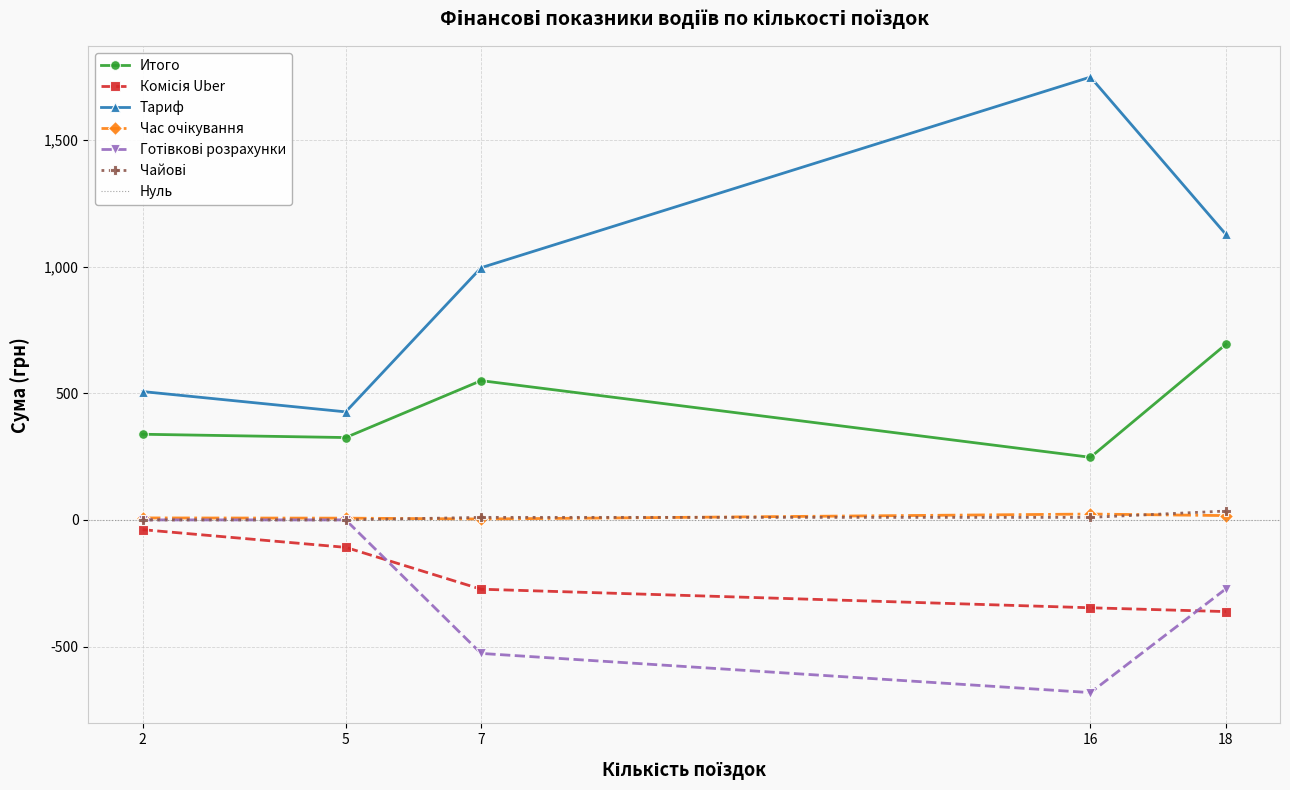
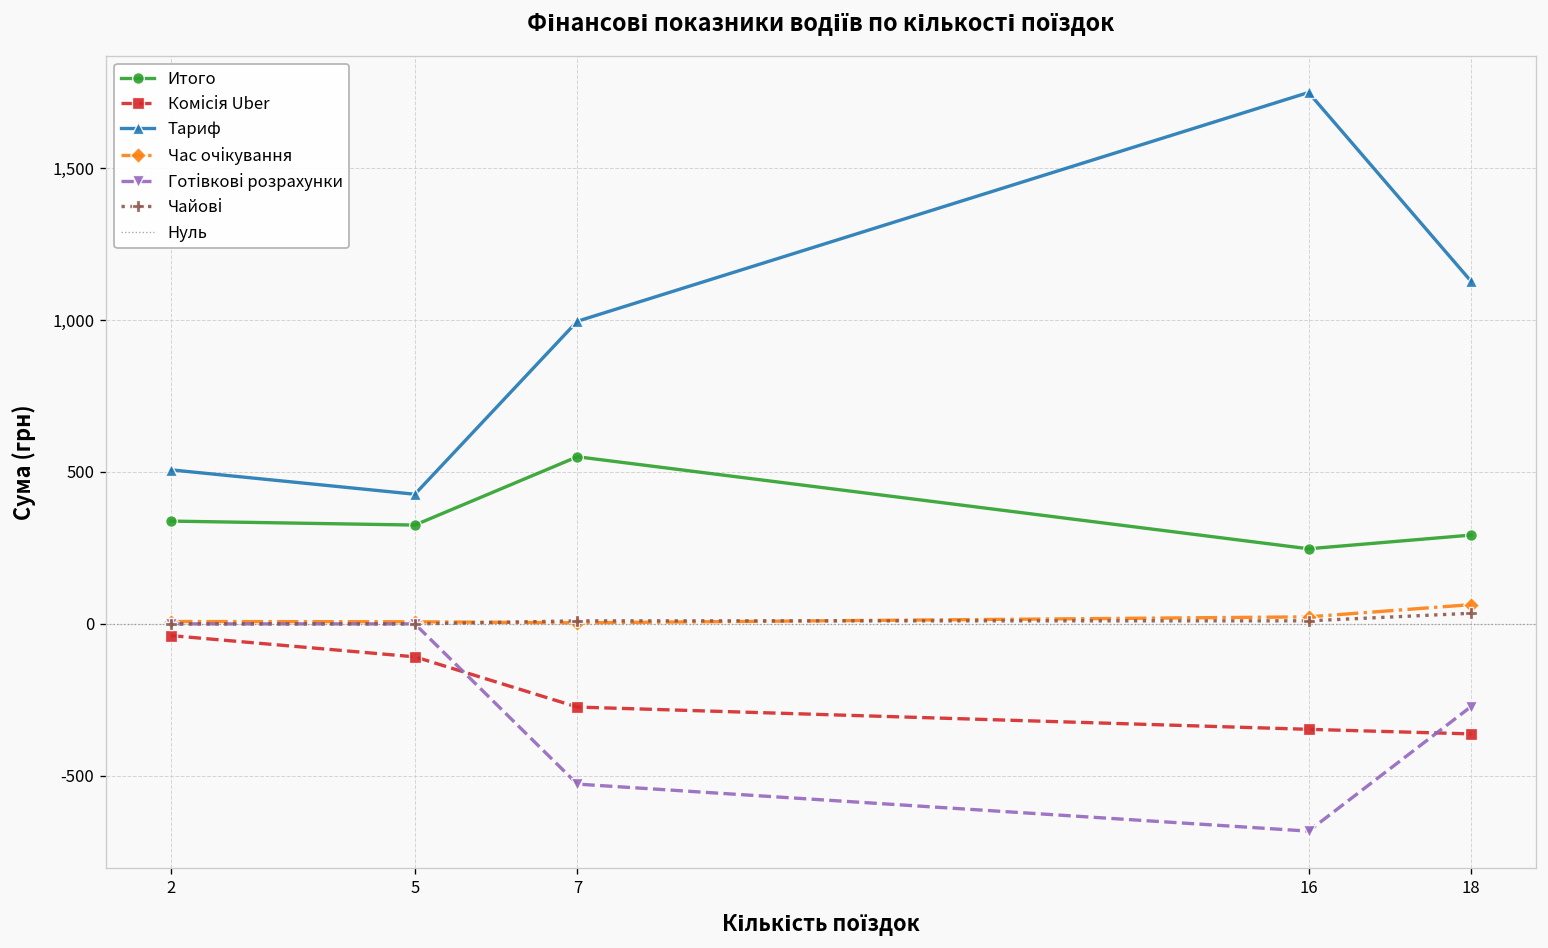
Итого, 18: 690 -> 290
Час очікування, 18: 20 -> 60
